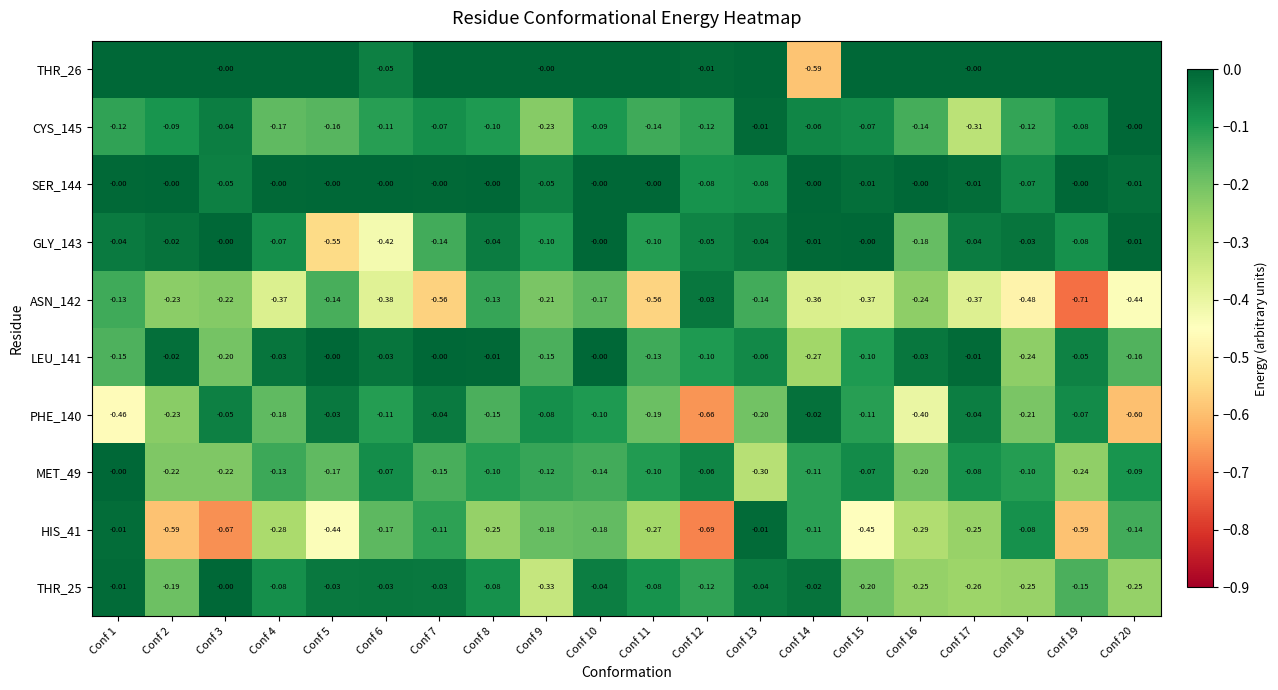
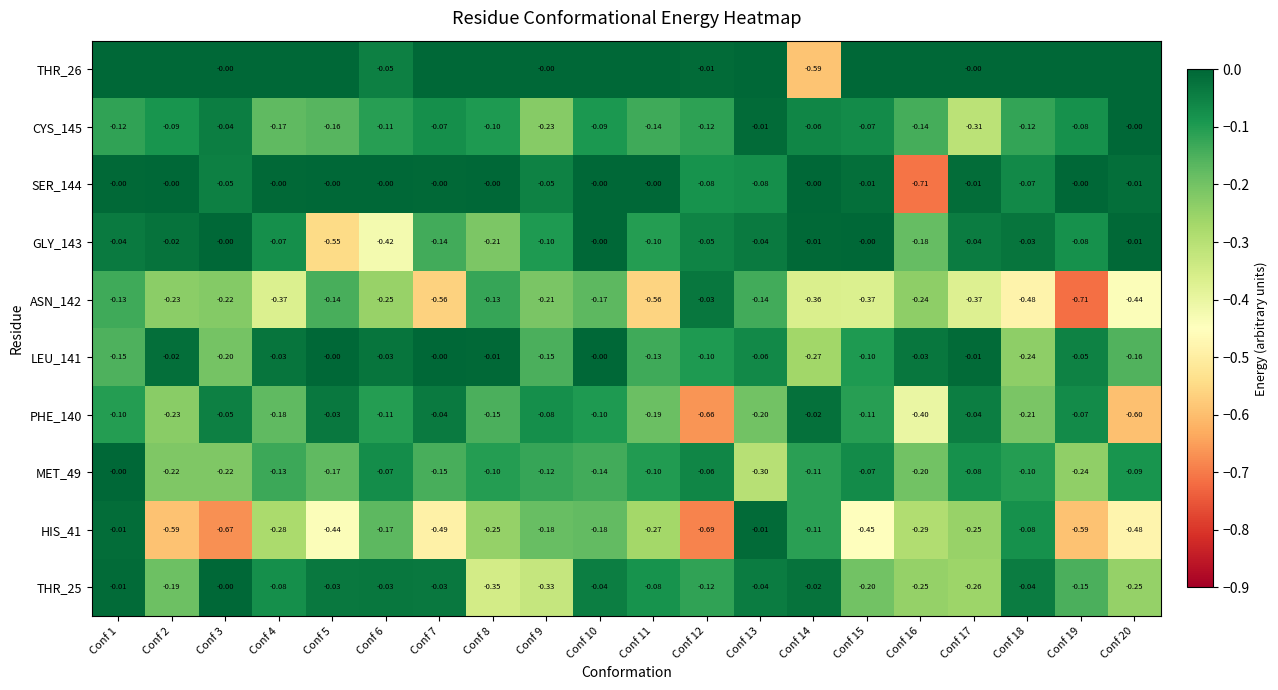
SER_144, Conf 16: -0.00 -> -0.71
GLY_143, Conf 8: -0.04 -> -0.21
ASN_142, Conf 6: -0.38 -> -0.25
PHE_140, Conf 1: -0.46 -> -0.10
HIS_41, Conf 7: -0.11 -> -0.49
HIS_41, Conf 20: -0.14 -> -0.48
THR_25, Conf 8: -0.08 -> -0.35
THR_25, Conf 18: -0.25 -> -0.04
